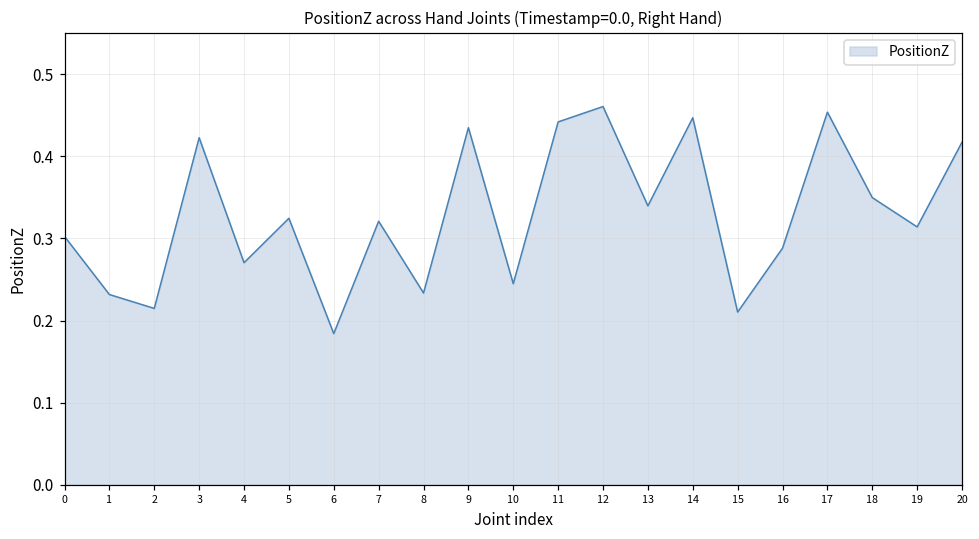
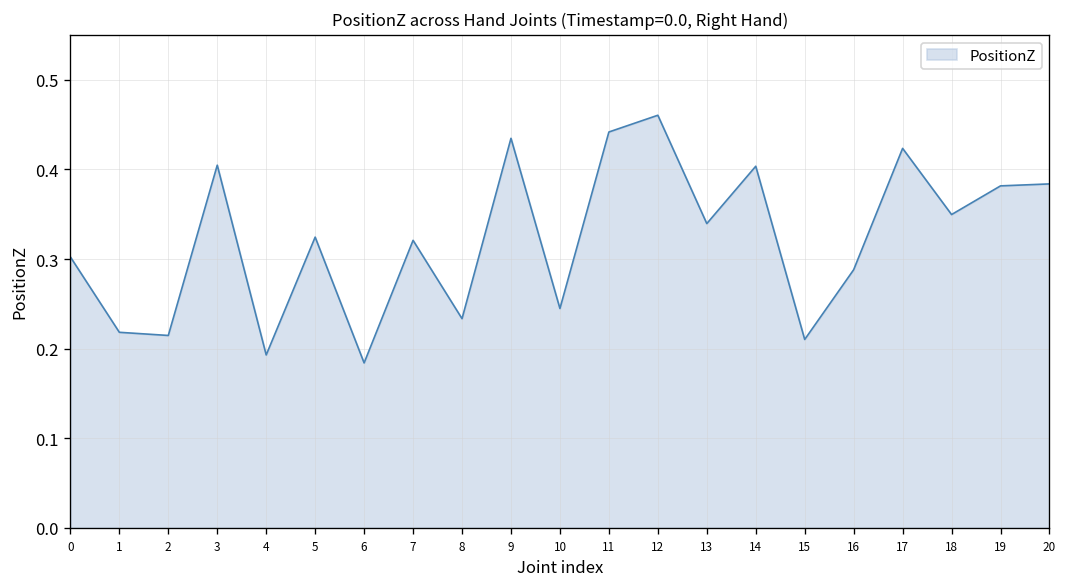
1: 0.23 -> 0.22
3: 0.42 -> 0.40
4: 0.27 -> 0.19
14: 0.45 -> 0.40
17: 0.45 -> 0.42
19: 0.31 -> 0.38
20: 0.42 -> 0.38
